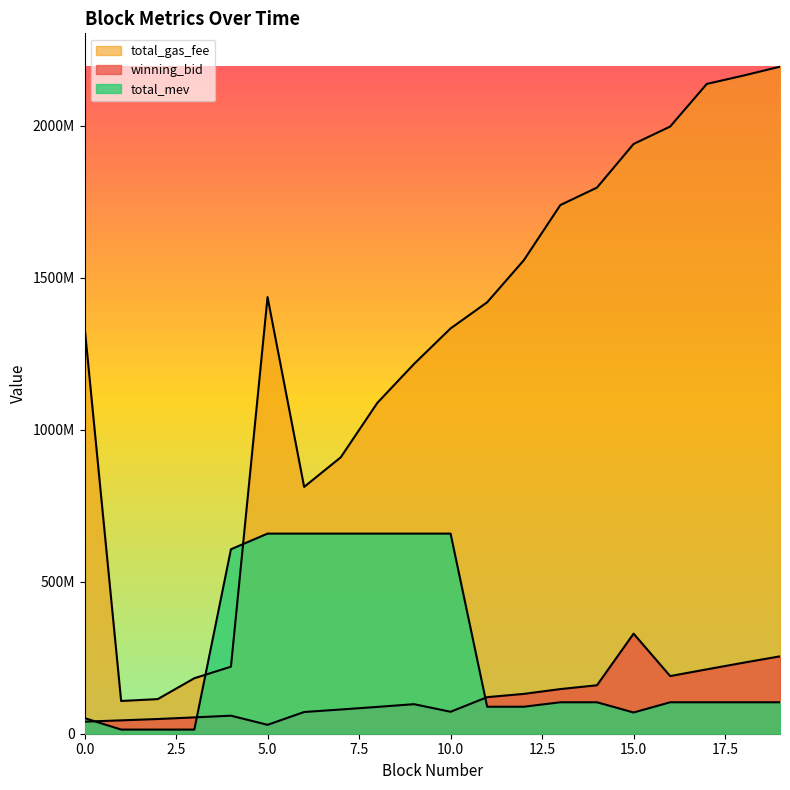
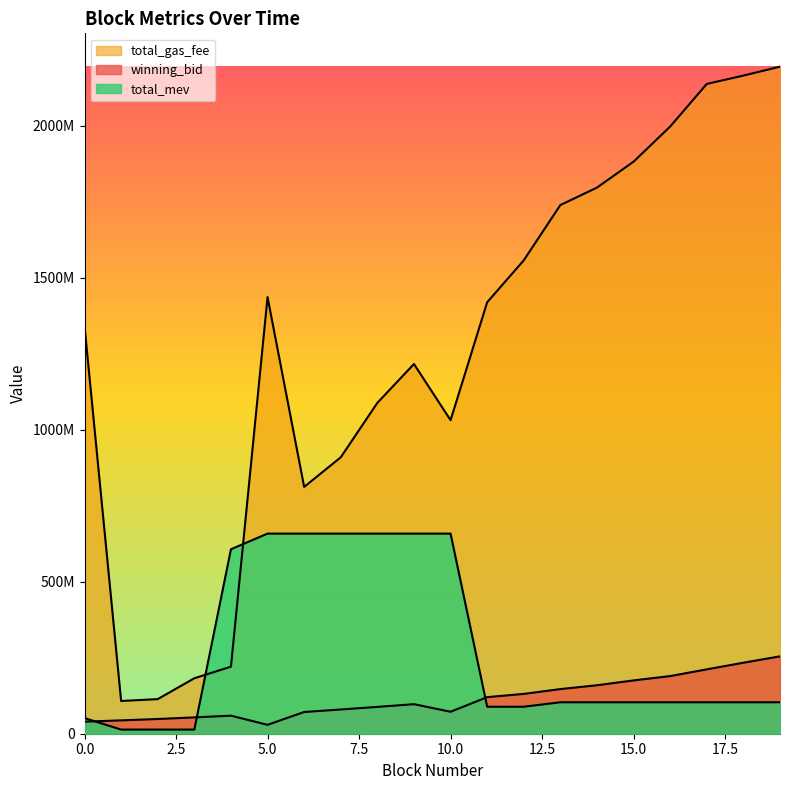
total_gas_fee, 10.0: 1330000000 -> 1030000000
total_gas_fee, 15.0: 1940000000 -> 1880000000
winning_bid, 15.0: 330000000 -> 180000000
total_mev, 15.0: 70000000 -> 100000000
